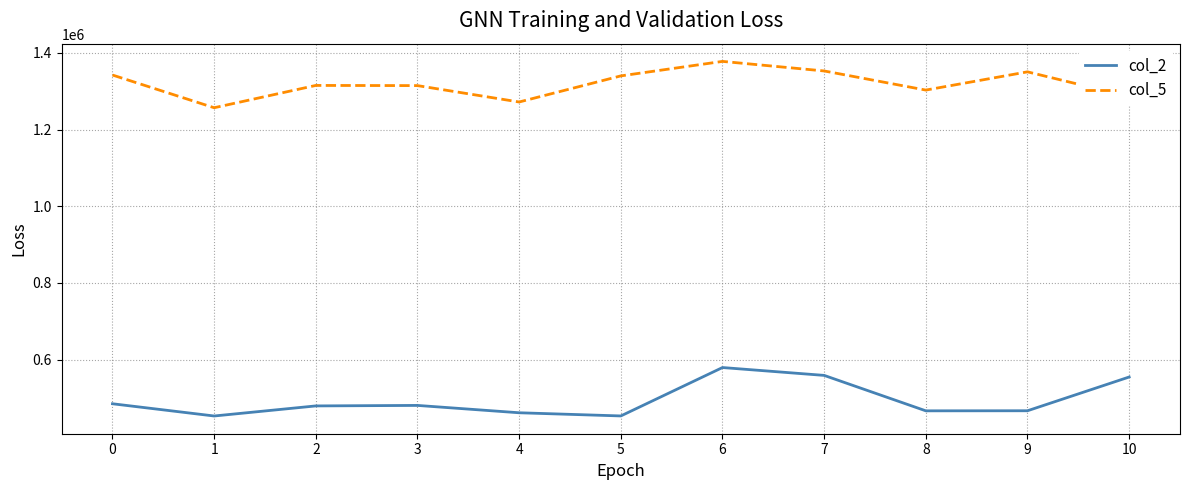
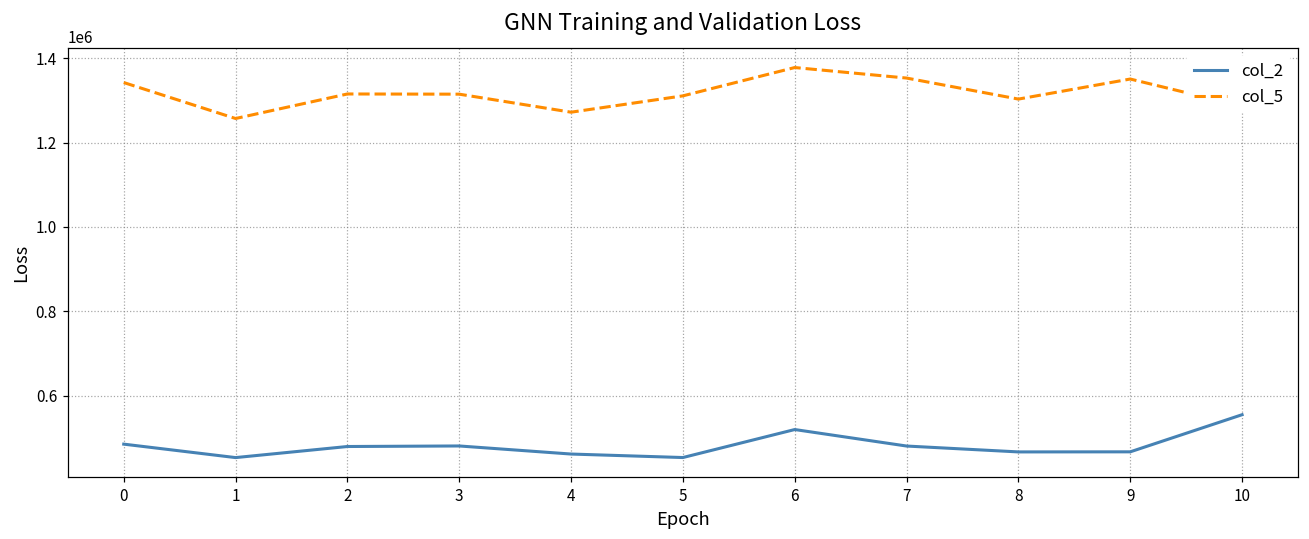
col_5, 5: 1340000 -> 1310000
col_2, 6: 580000 -> 520000
col_2, 7: 560000 -> 480000
